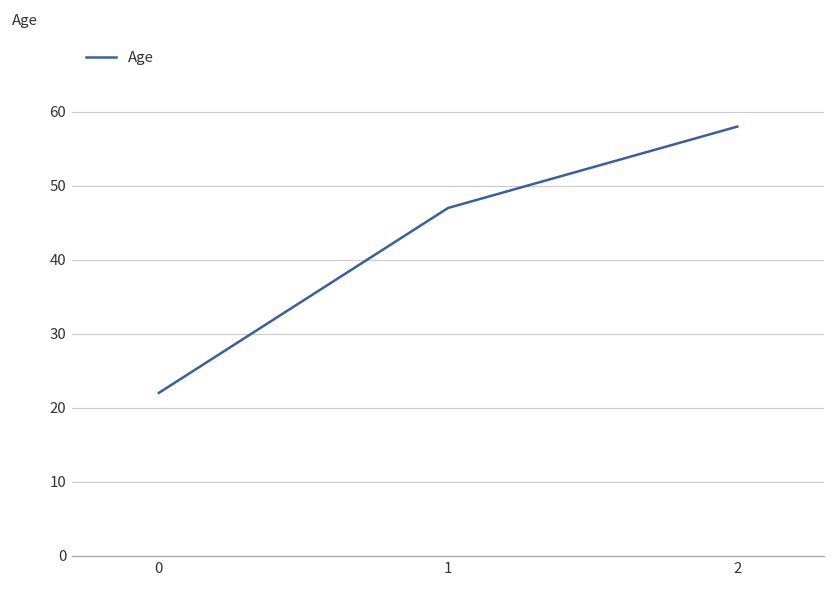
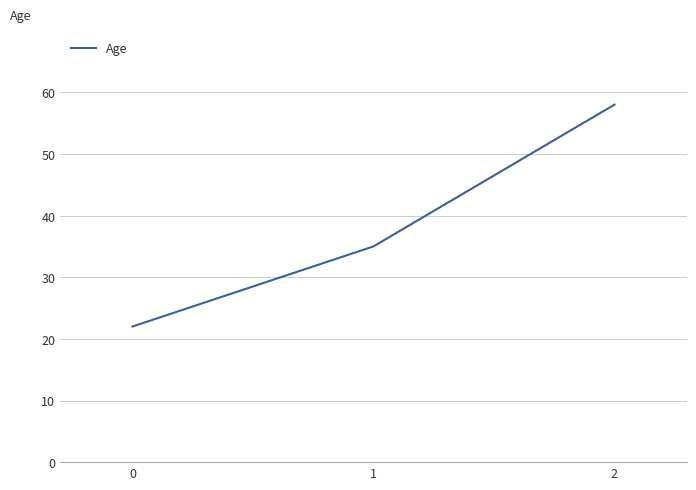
1: 47 -> 35
